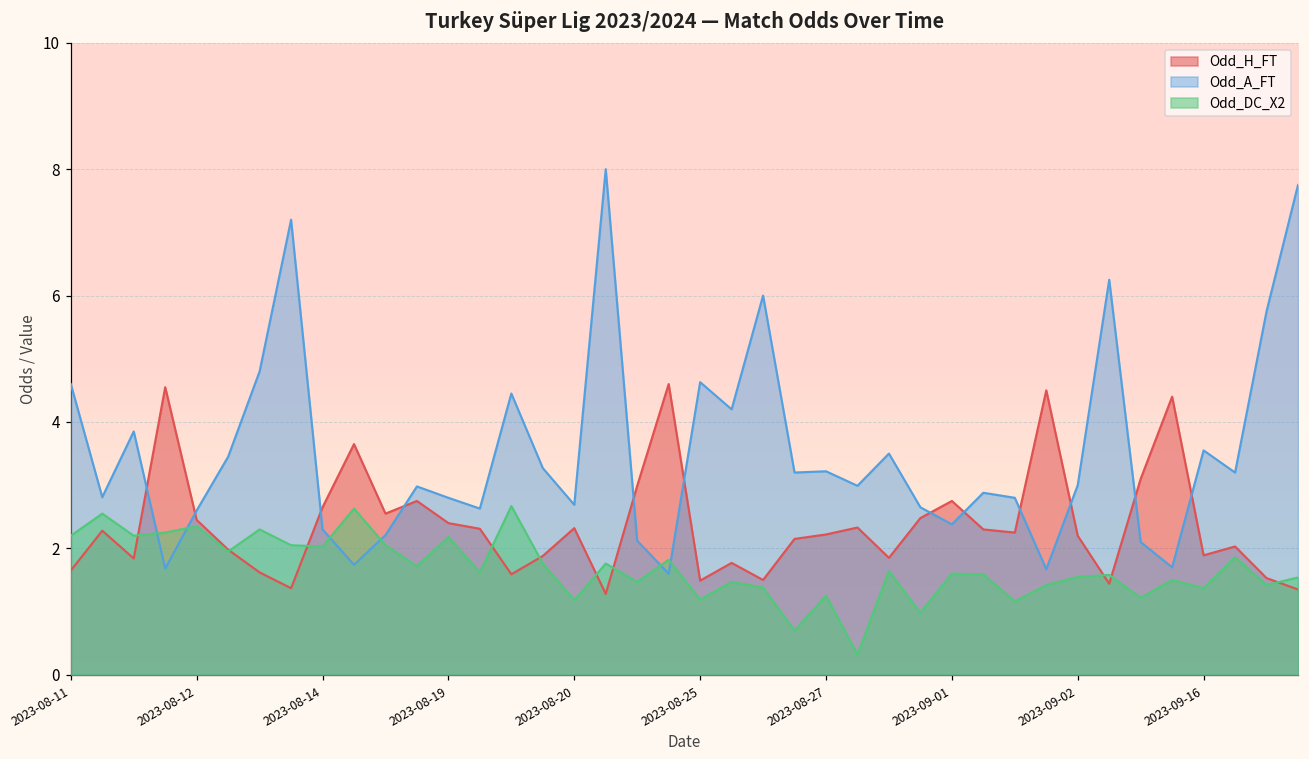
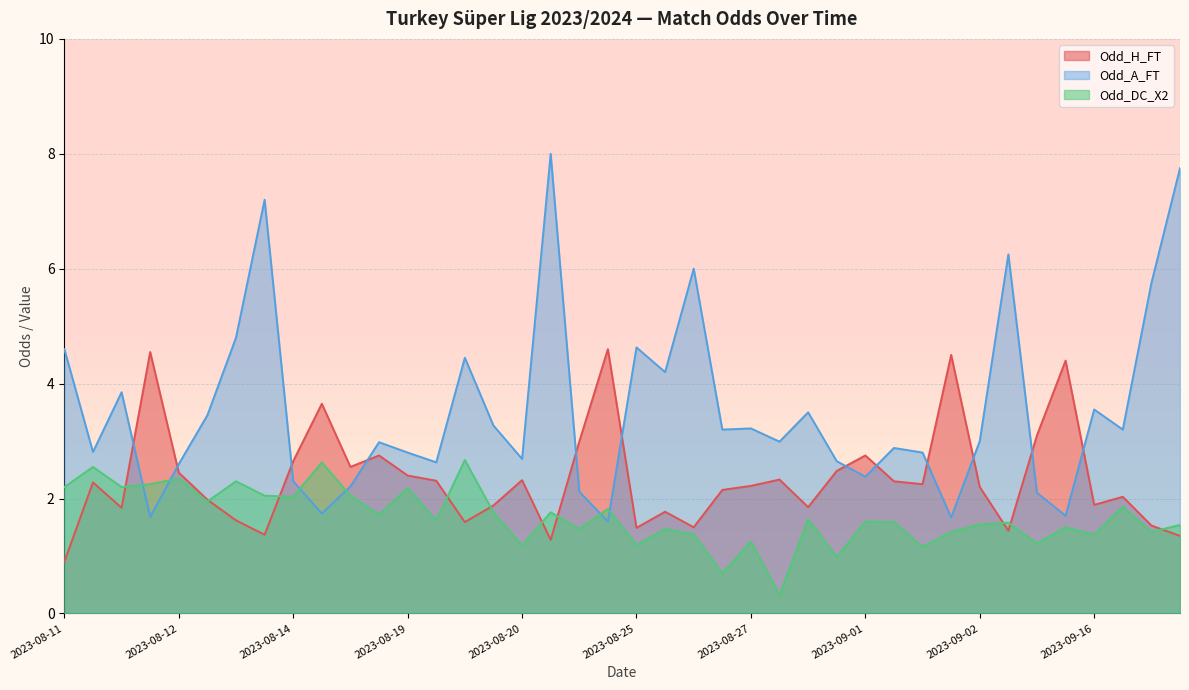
Odd_H_FT, 2023-08-11: 1.7 -> 0.9
